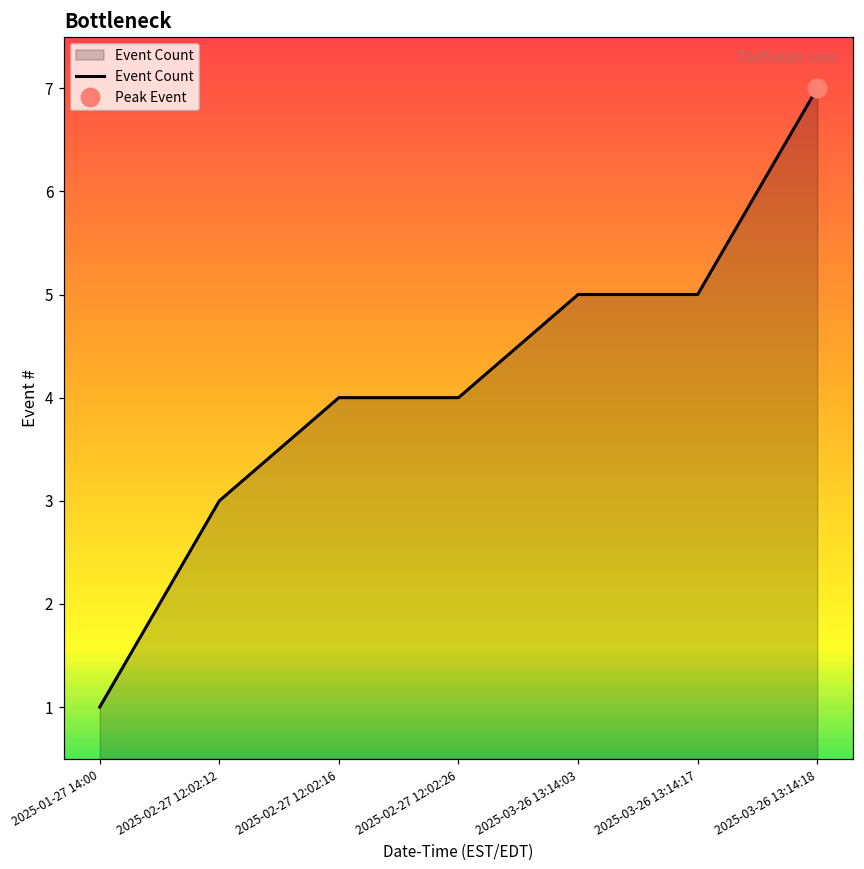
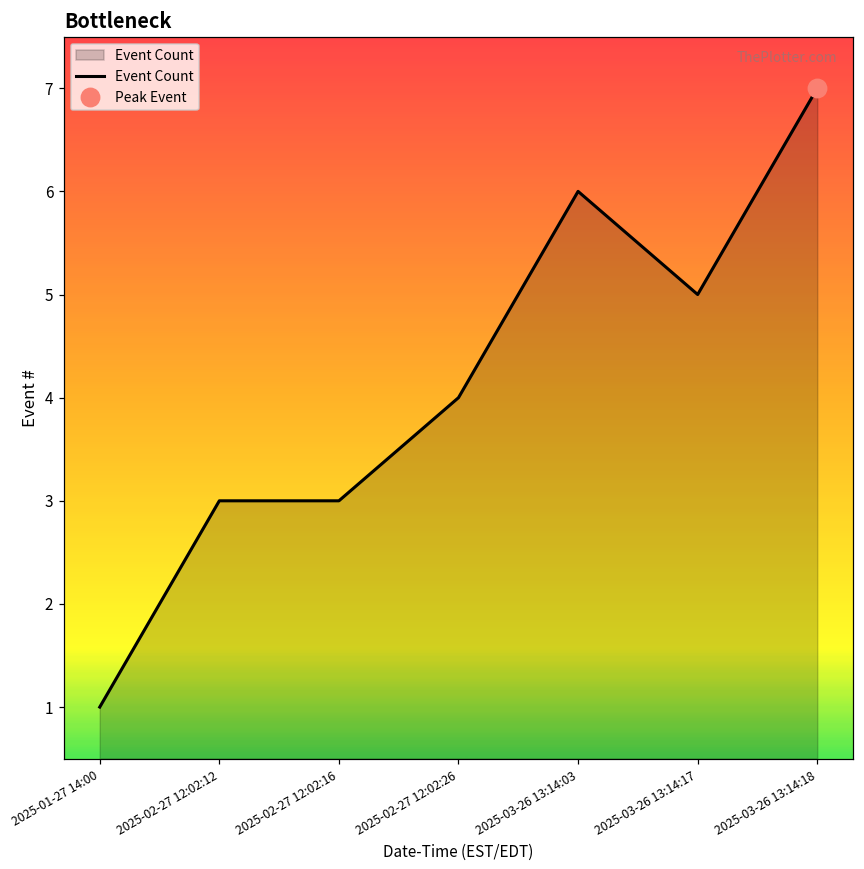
Event Count, 2025-02-27 12:02:16: 4 -> 3
Event Count, 2025-03-26 13:14:03: 5 -> 6
